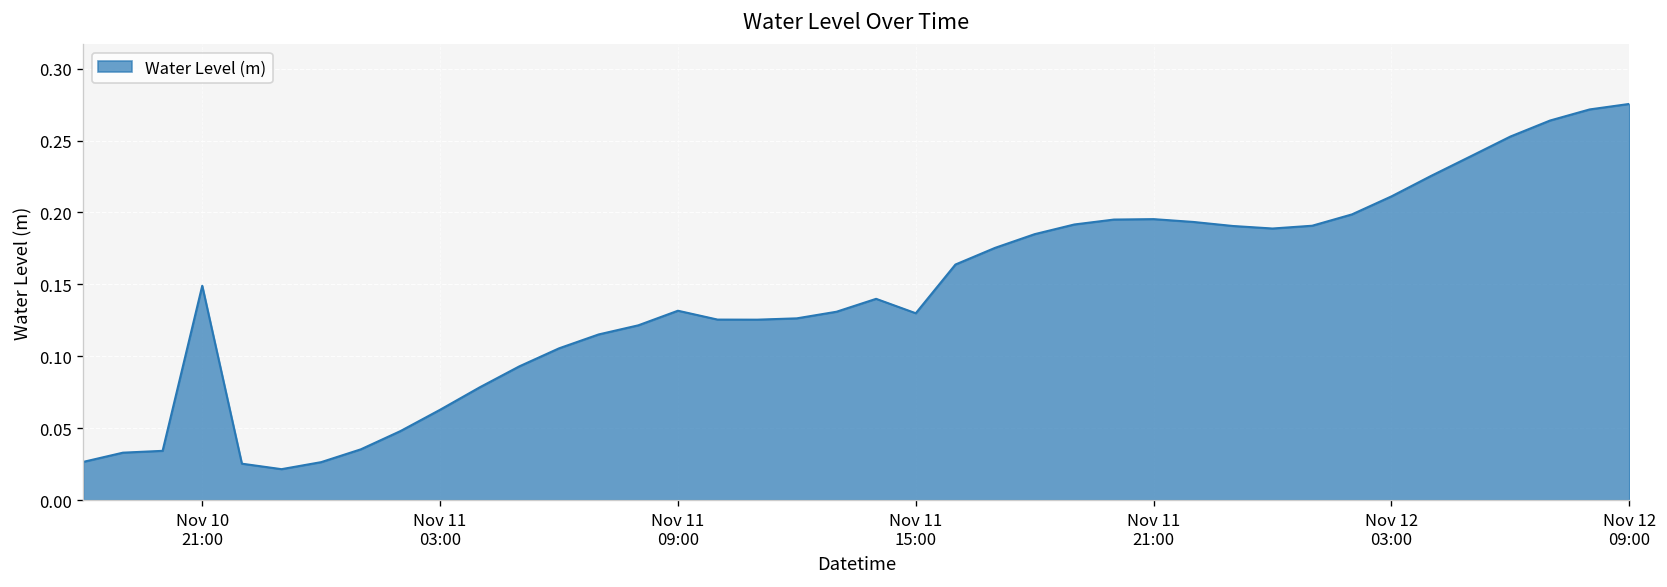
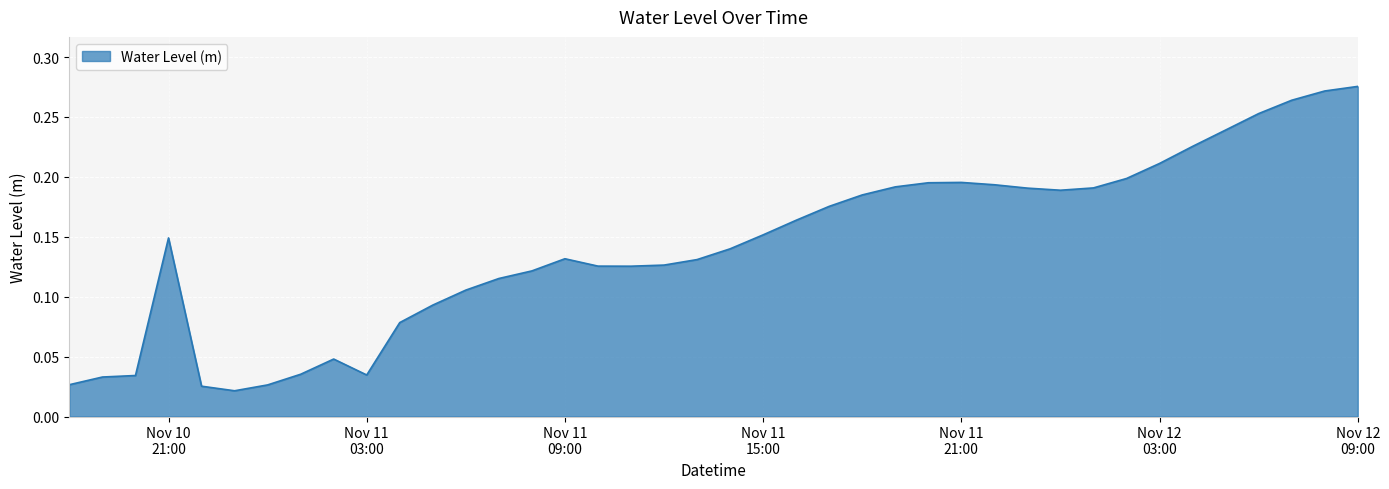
Nov 11 03:00: 0.063 -> 0.035
Nov 11 15:00: 0.130 -> 0.152
